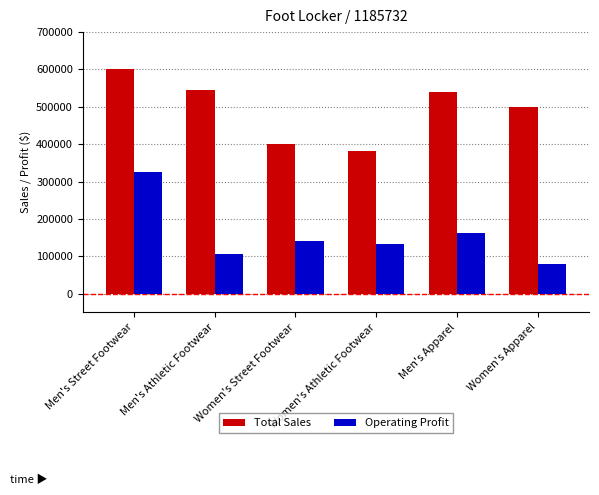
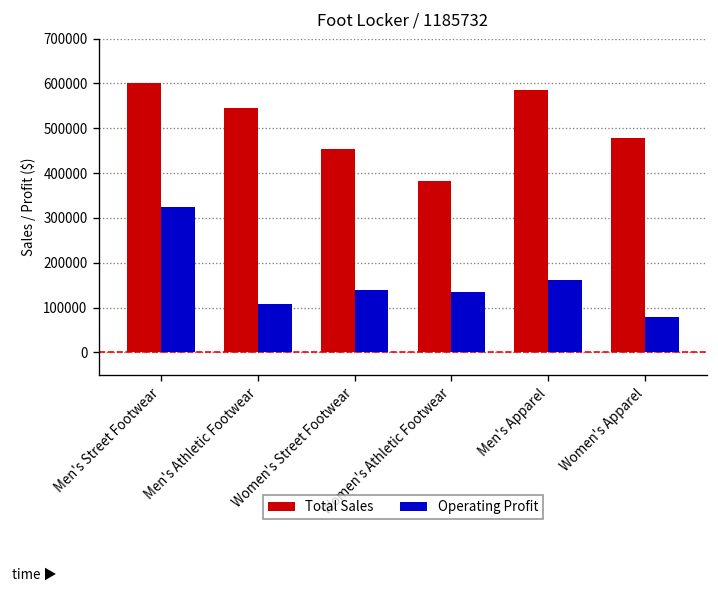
Total Sales, Women's Street Footwear: 400000 -> 450000
Total Sales, Men's Apparel: 540000 -> 580000
Total Sales, Women's Apparel: 500000 -> 480000
